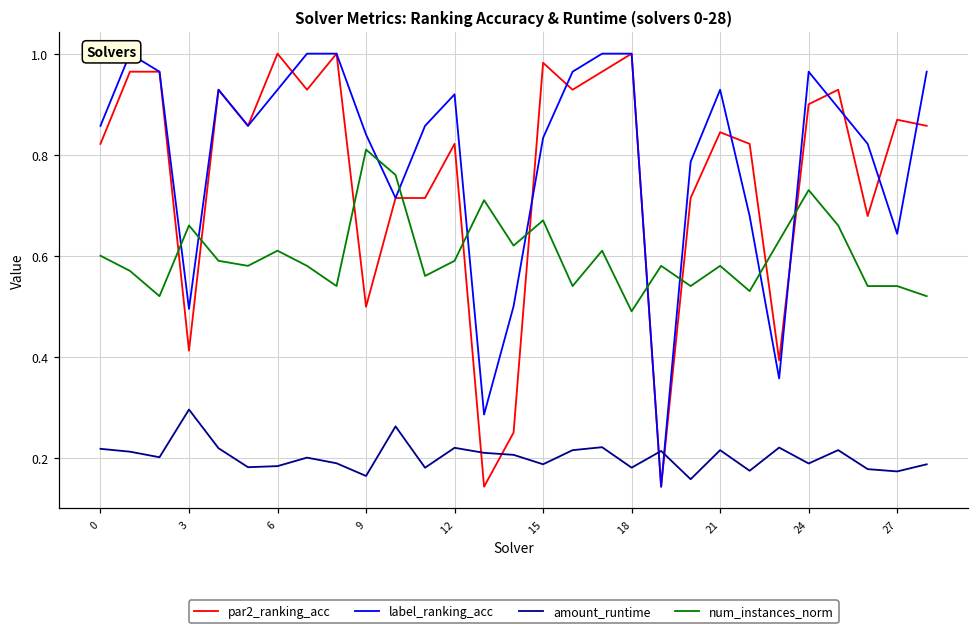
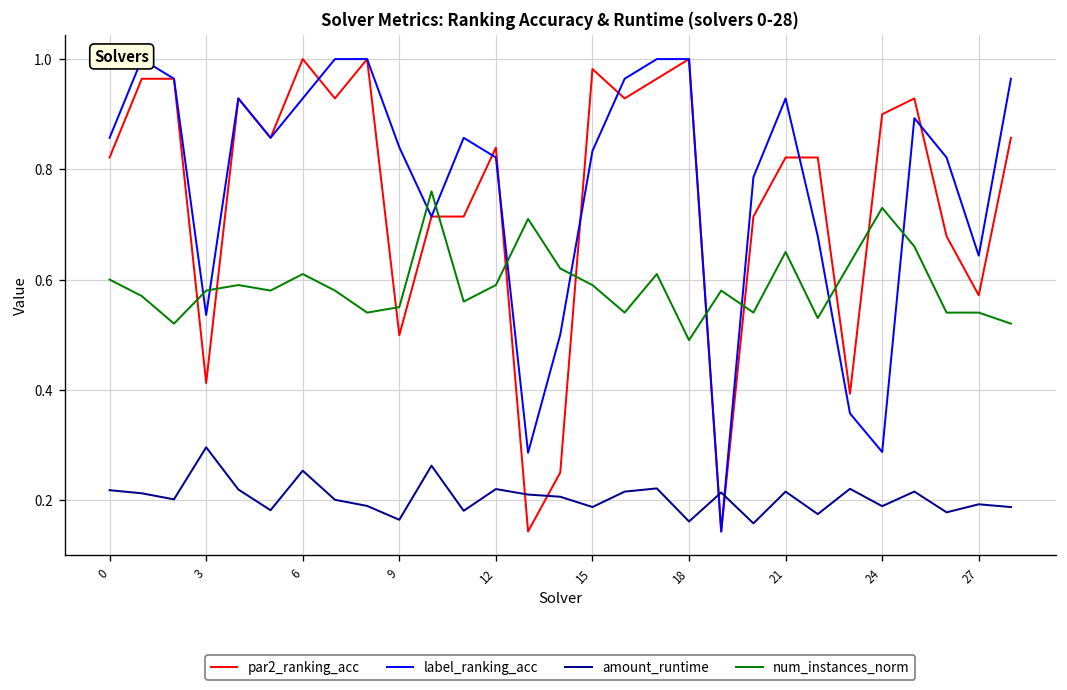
label_ranking_acc, 3: 0.49 -> 0.54
num_instances_norm, 3: 0.66 -> 0.58
amount_runtime, 6: 0.18 -> 0.25
num_instances_norm, 9: 0.81 -> 0.55
par2_ranking_acc, 12: 0.82 -> 0.84
label_ranking_acc, 12: 0.92 -> 0.82
num_instances_norm, 15: 0.67 -> 0.59
amount_runtime, 18: 0.18 -> 0.16
par2_ranking_acc, 21: 0.84 -> 0.82
num_instances_norm, 21: 0.58 -> 0.65
label_ranking_acc, 24: 0.96 -> 0.29
par2_ranking_acc, 27: 0.87 -> 0.57
amount_runtime, 27: 0.17 -> 0.19
